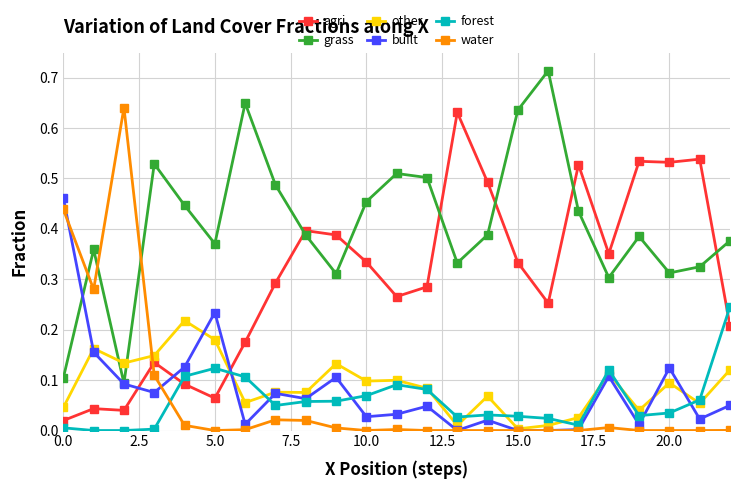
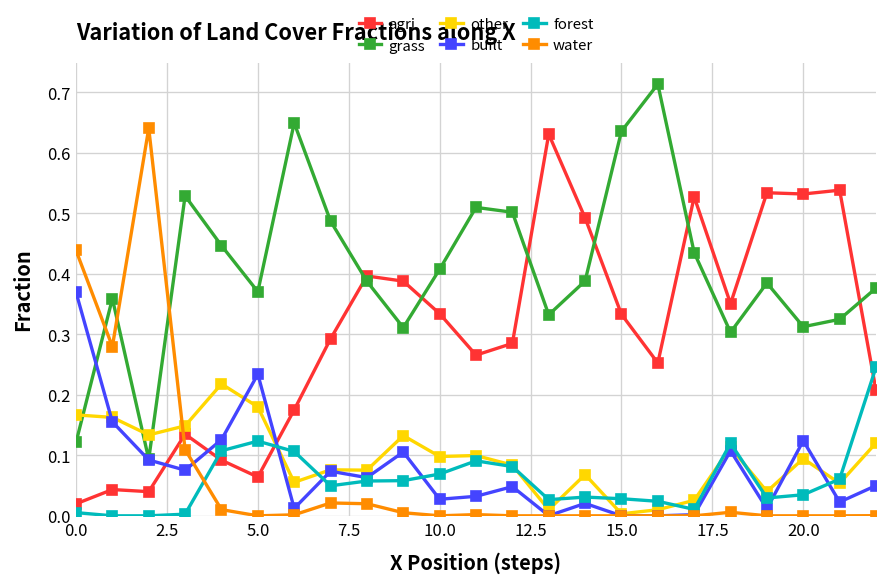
grass, 0.0: 0.10 -> 0.12
other, 0.0: 0.05 -> 0.17
built, 0.0: 0.46 -> 0.37
grass, 10.0: 0.45 -> 0.41
